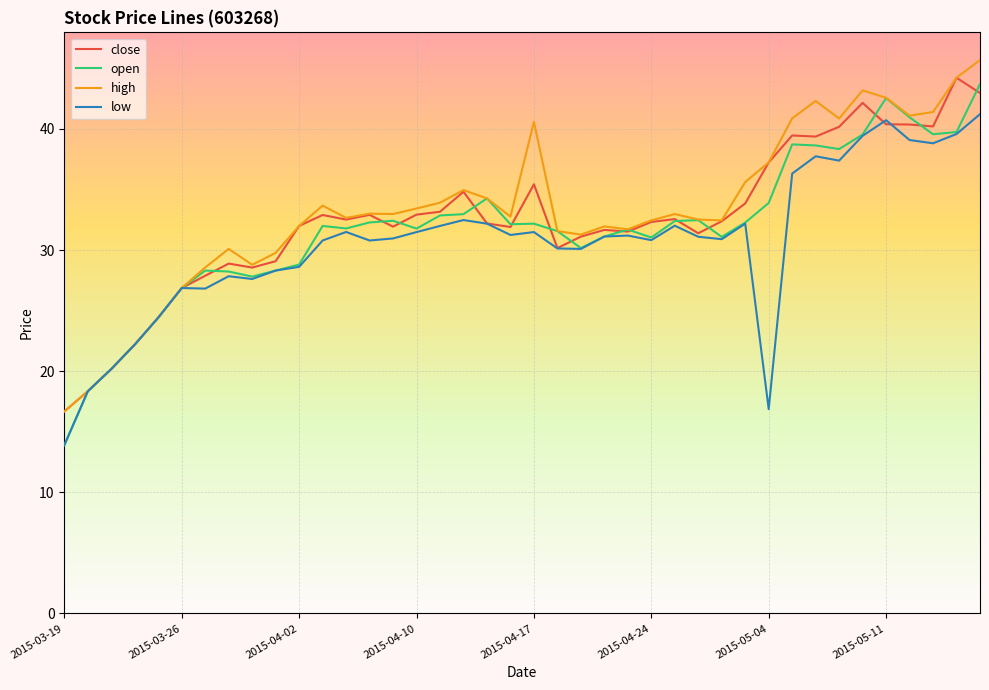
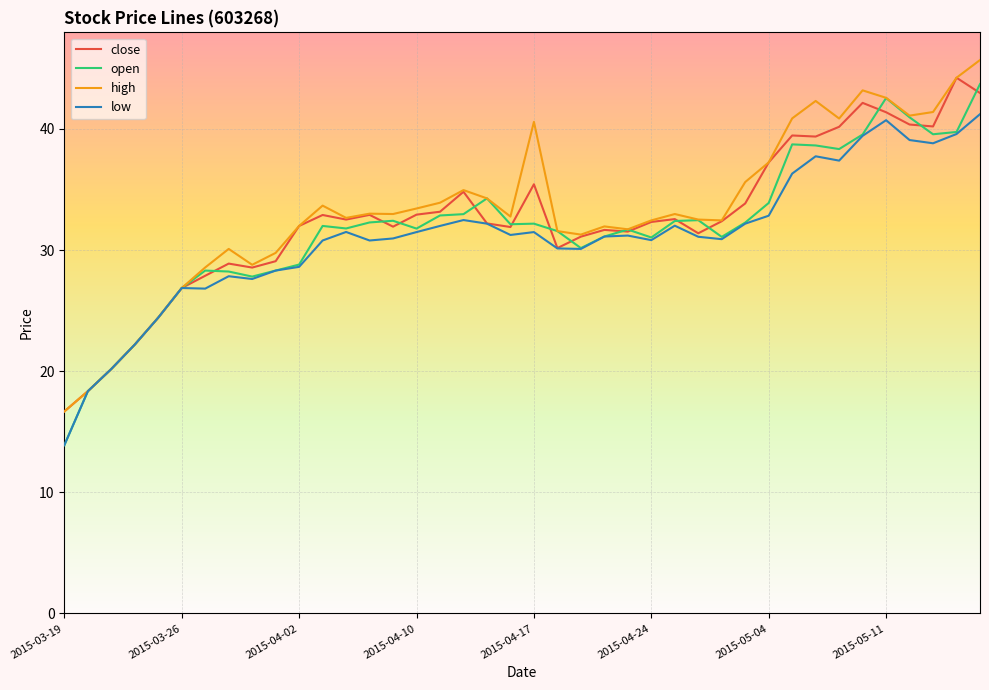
low, 2015-05-04: 16.9 -> 32.8
close, 2015-05-11: 40.4 -> 41.4
